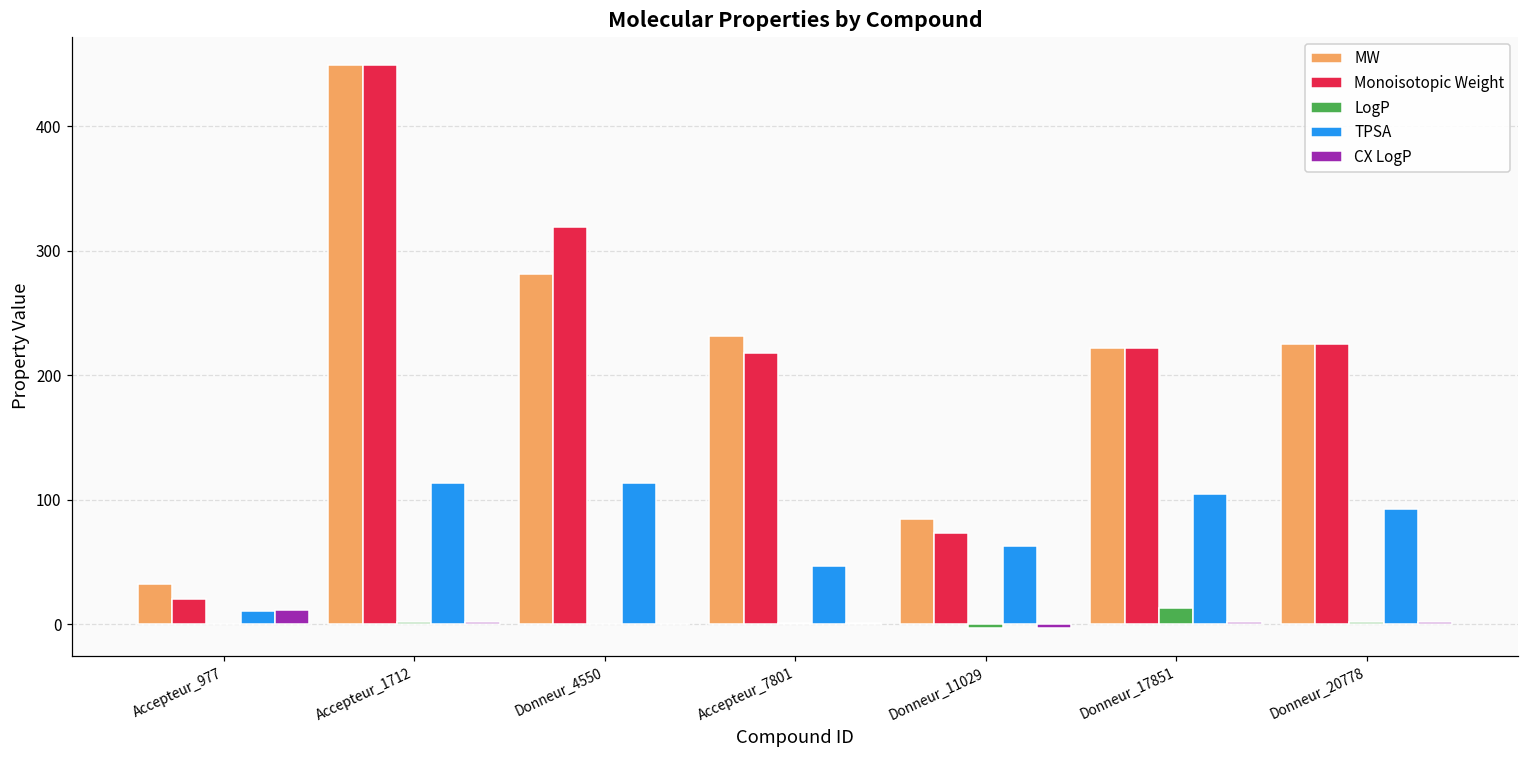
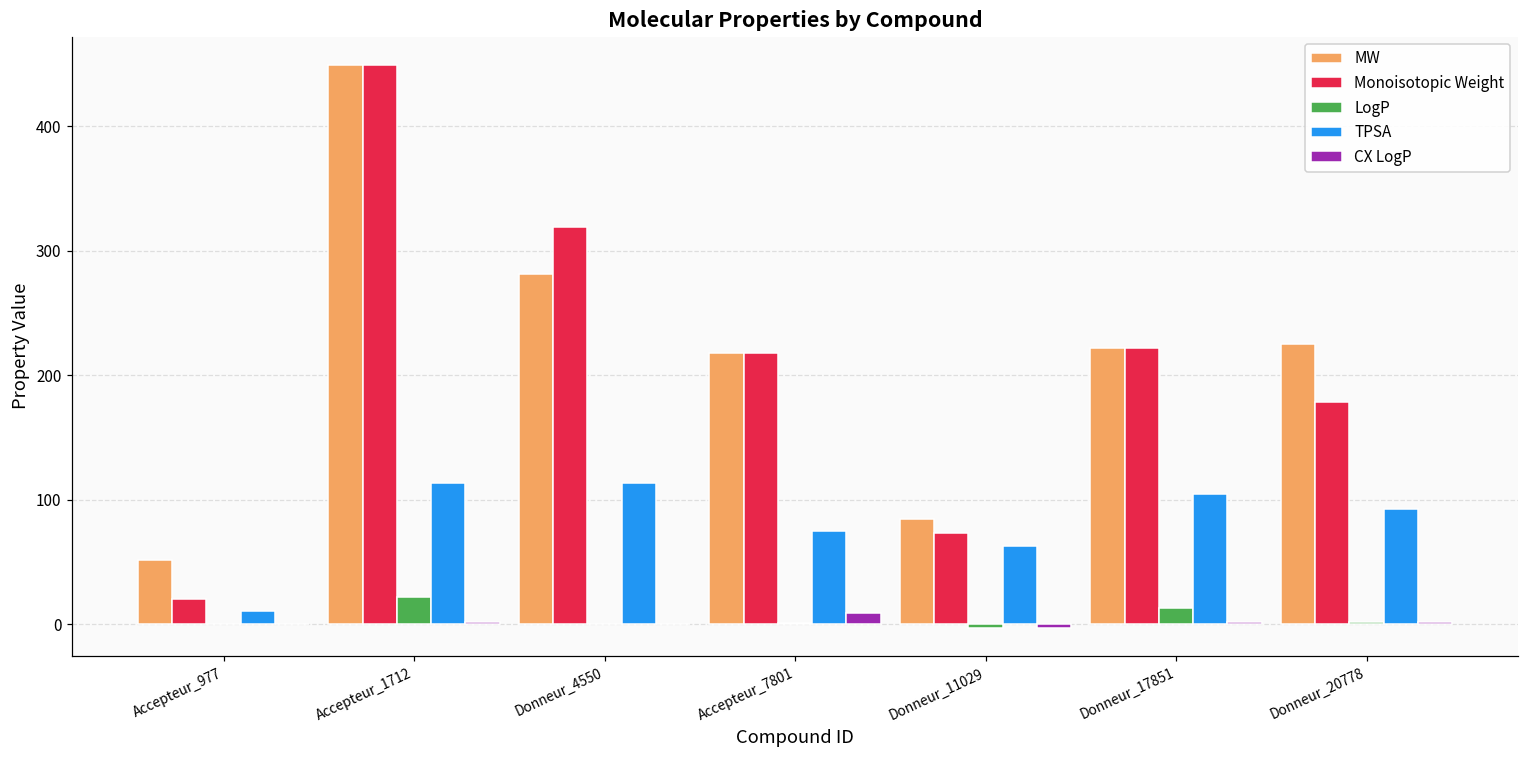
MW, Accepteur_977: 32 -> 52
CX LogP, Accepteur_977: 12 -> 0
LogP, Accepteur_1712: 2 -> 22
MW, Accepteur_7801: 232 -> 218
TPSA, Accepteur_7801: 47 -> 75
CX LogP, Accepteur_7801: 1 -> 9
Monoisotopic Weight, Donneur_20778: 225 -> 178
